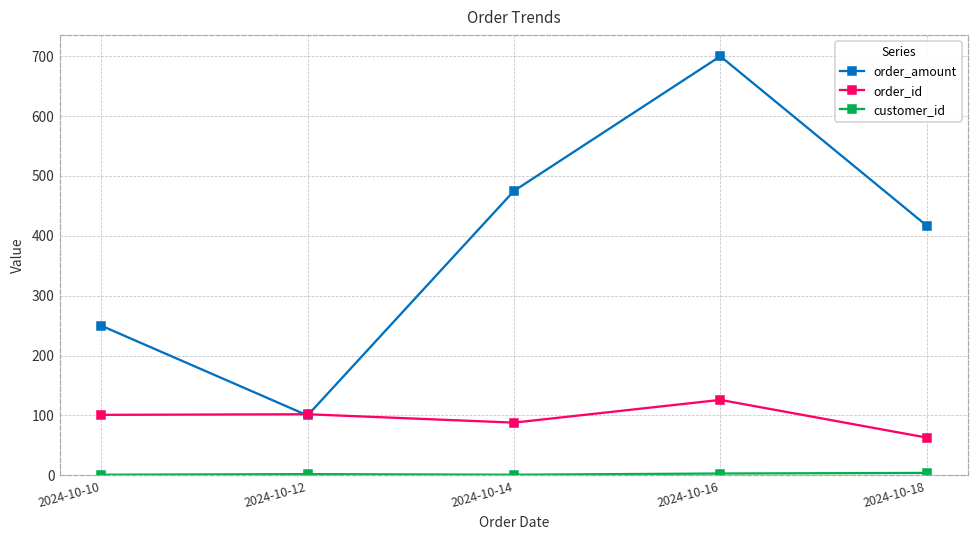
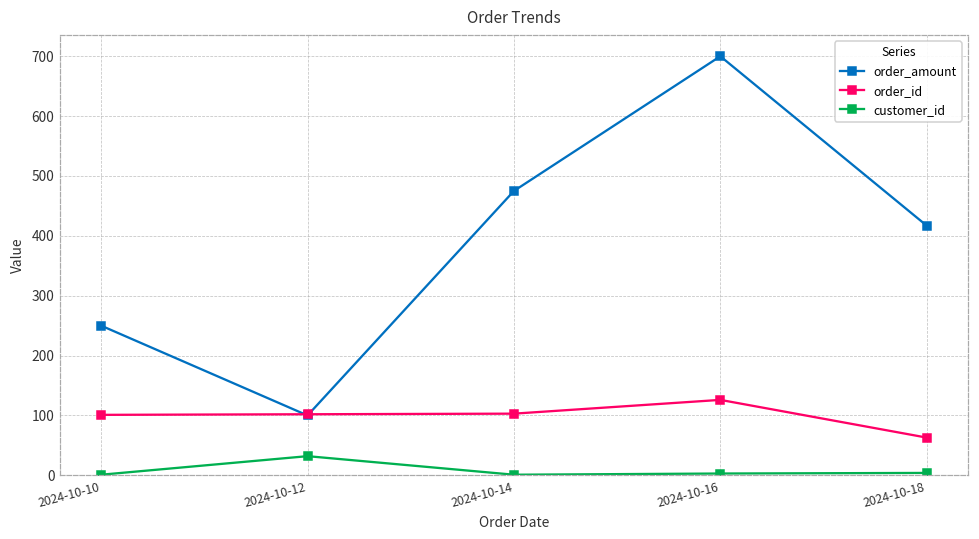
customer_id, 2024-10-12: 0 -> 30
order_id, 2024-10-14: 90 -> 100
